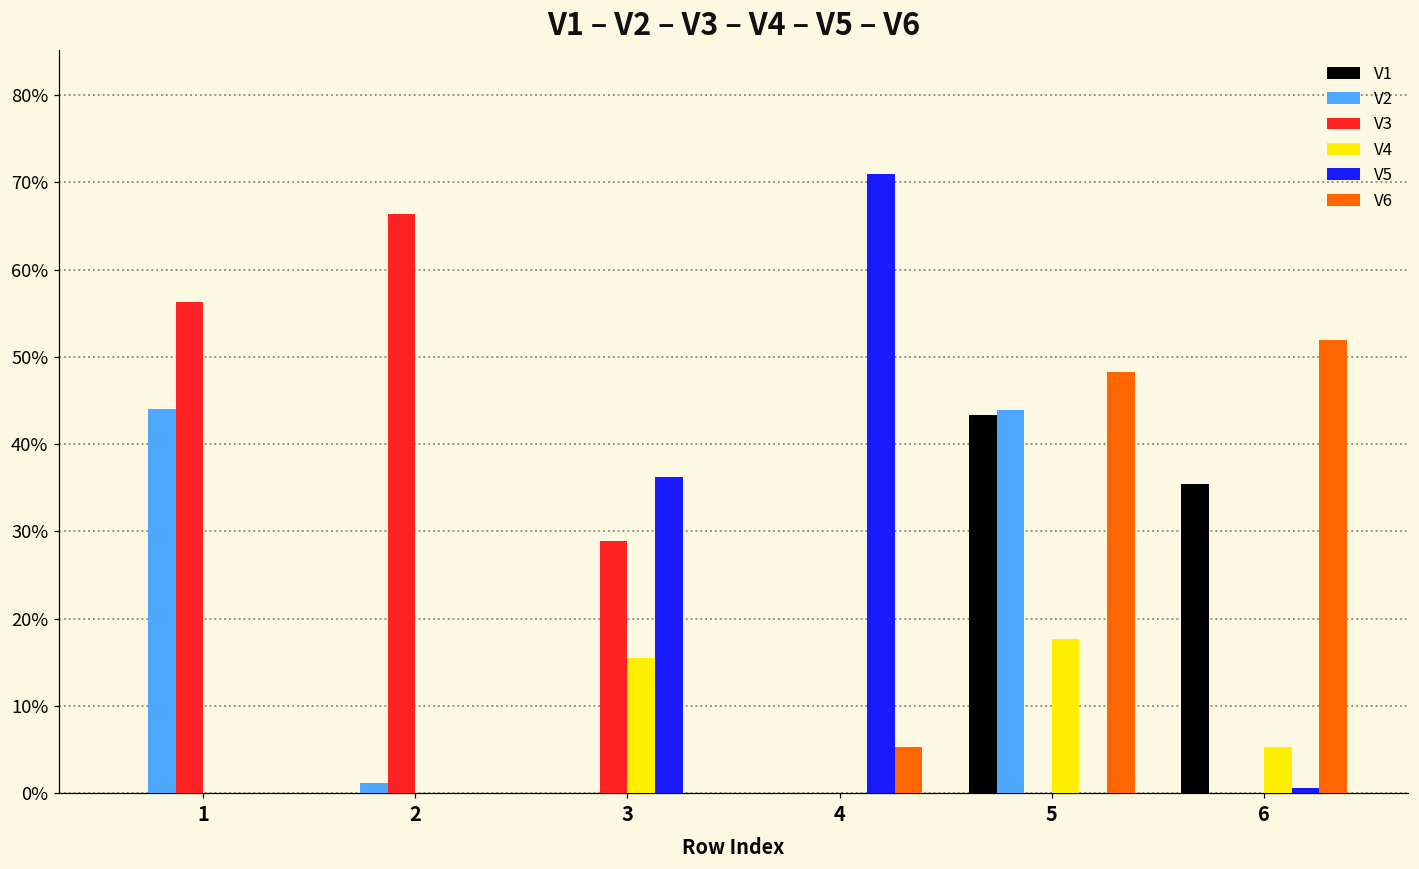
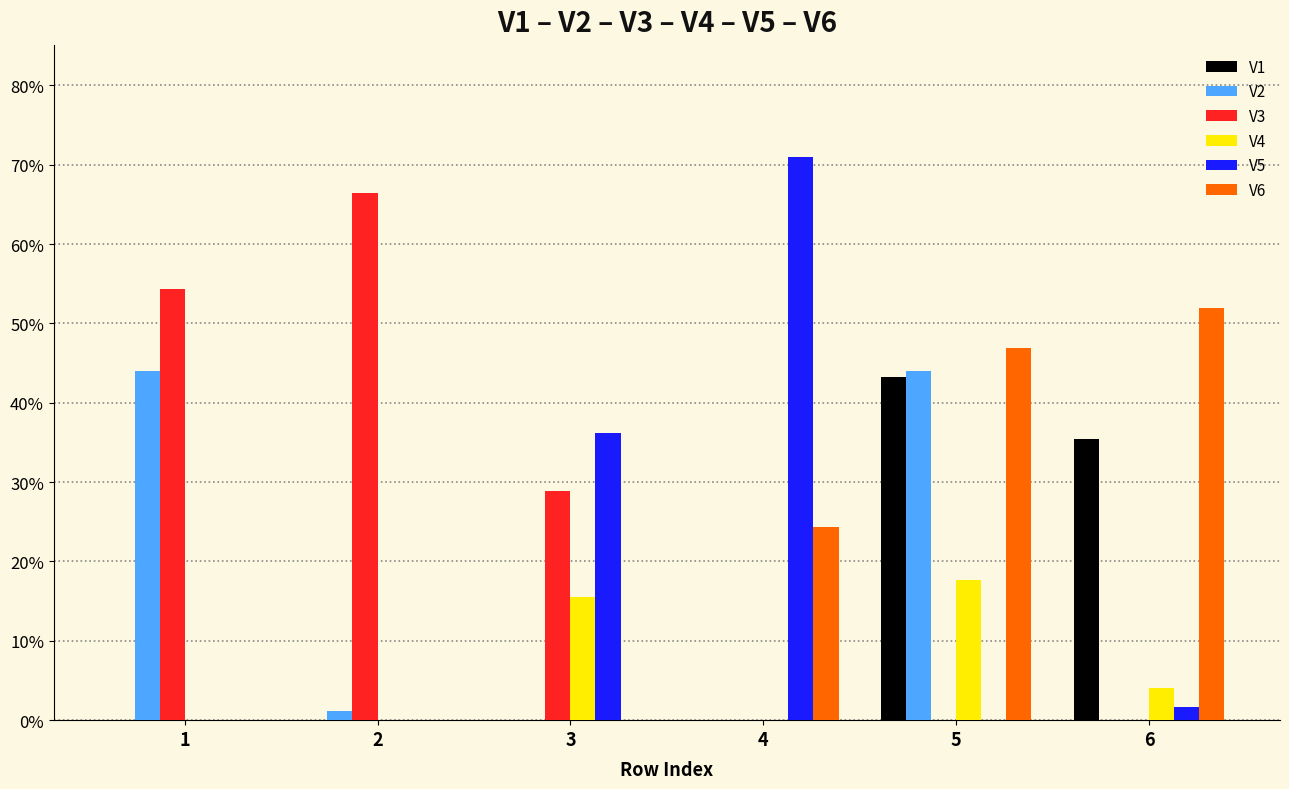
V3, 1: 56% -> 54%
V6, 4: 5% -> 24%
V6, 5: 48% -> 47%
V4, 6: 5% -> 4%
V5, 6: 1% -> 2%
